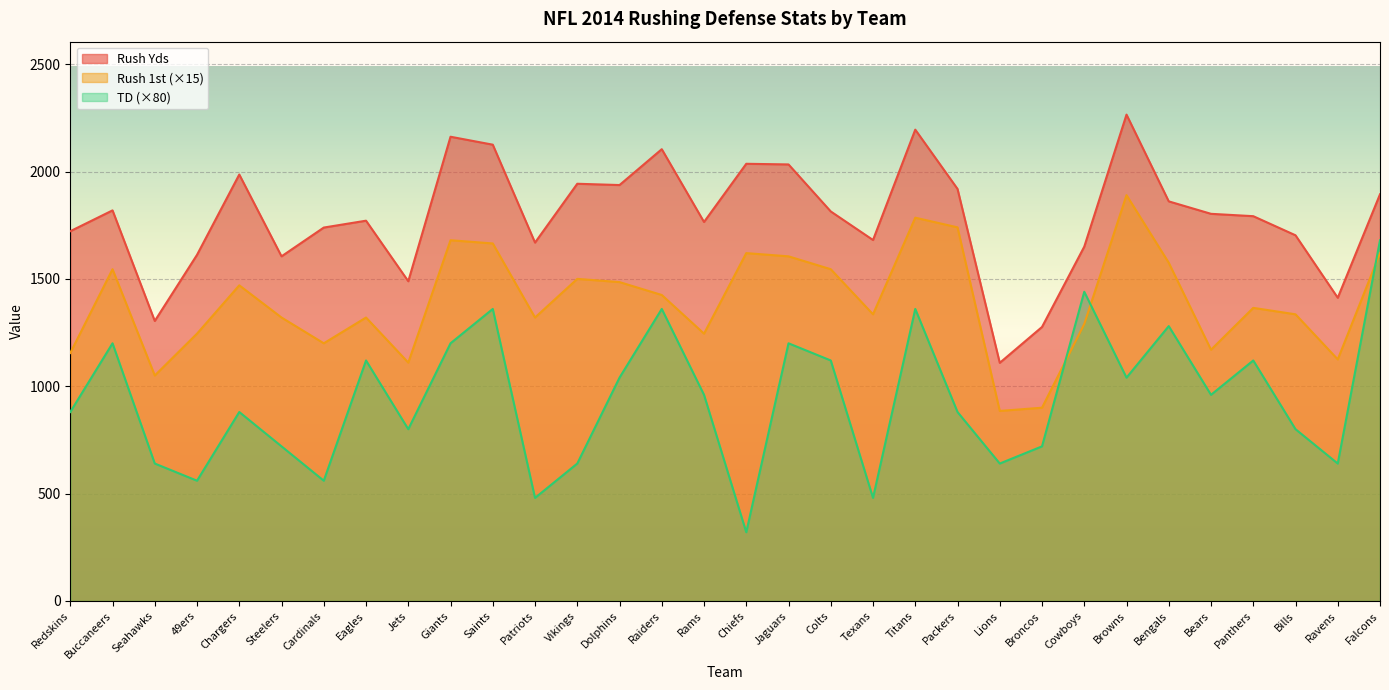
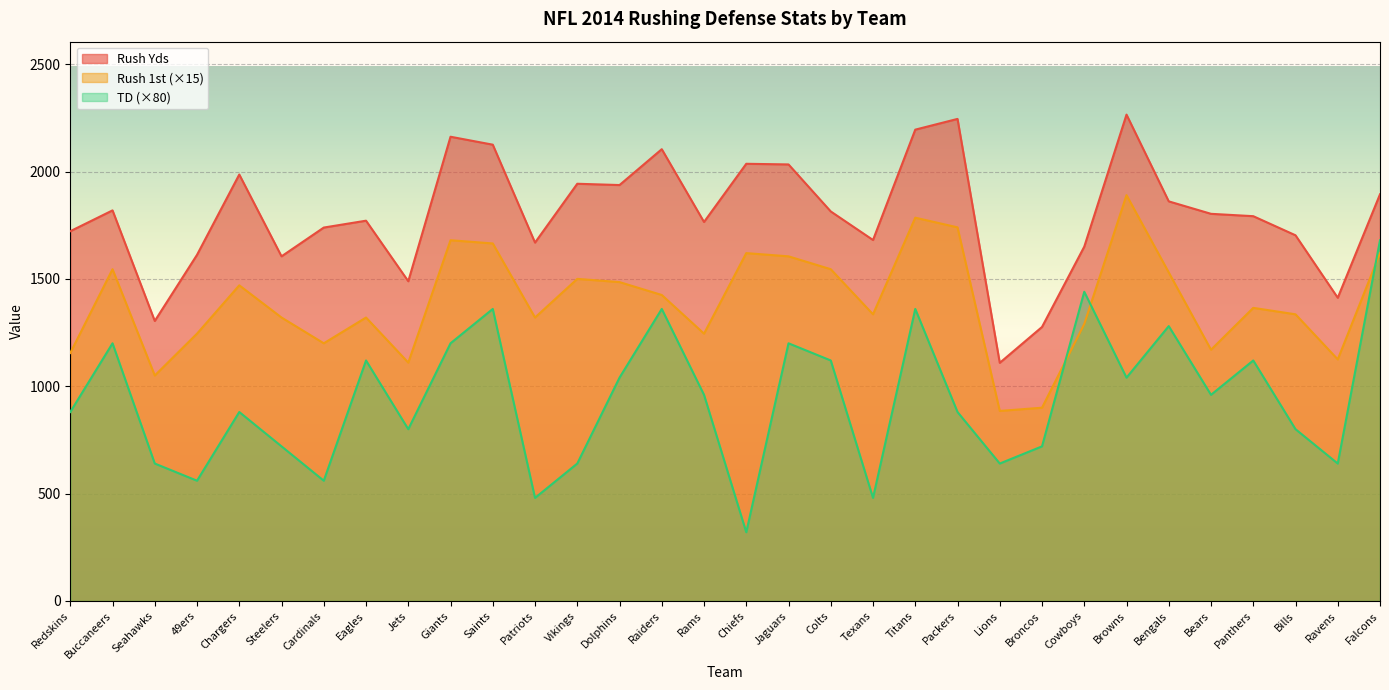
Rush Yds, Packers: 1920 -> 2250
Rush 1st (×15), Bengals: 1580 -> 1530
